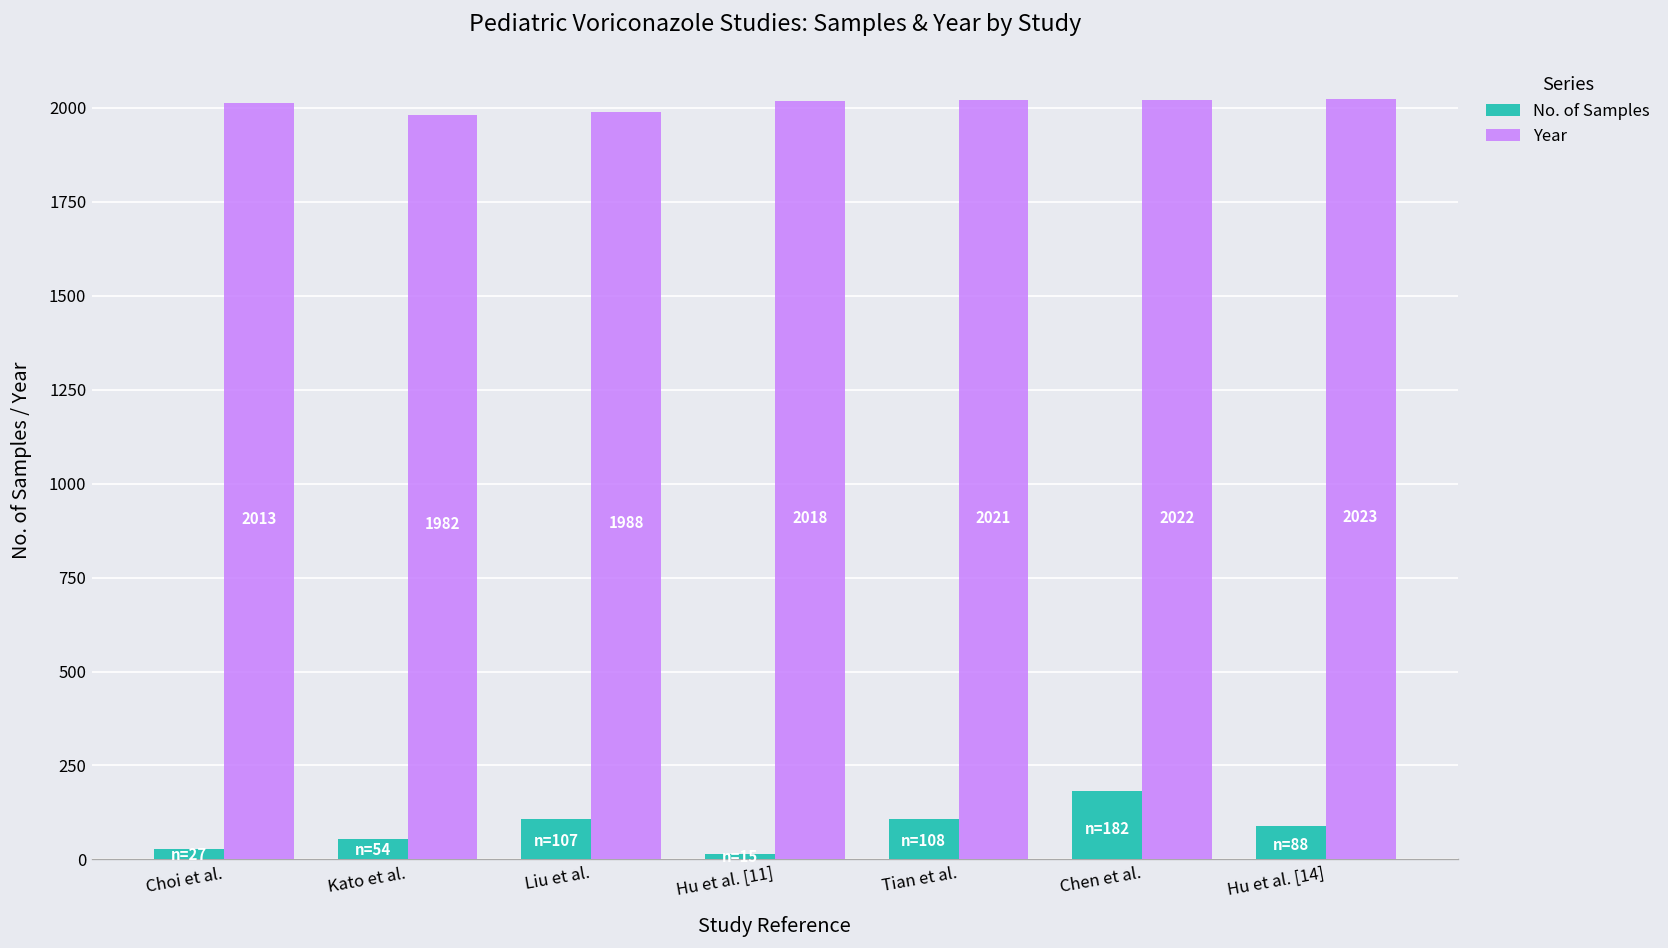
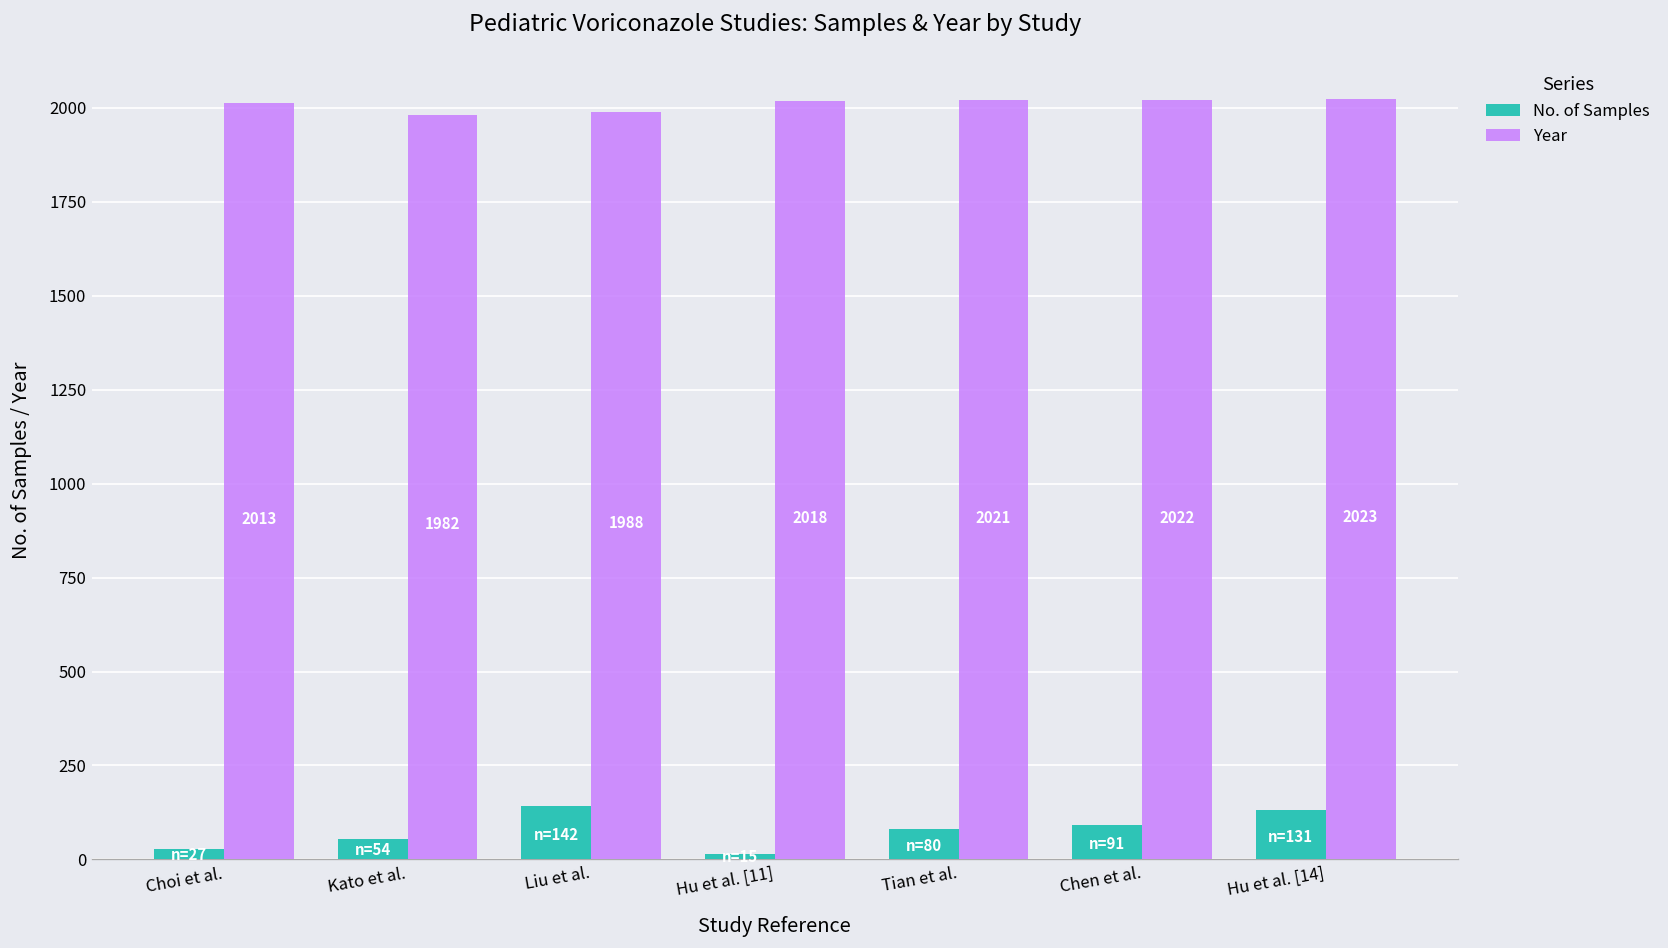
No. of Samples, Liu et al.: 107 -> 142
No. of Samples, Tian et al.: 108 -> 80
No. of Samples, Chen et al.: 182 -> 91
No. of Samples, Hu et al. [14]: 88 -> 131
